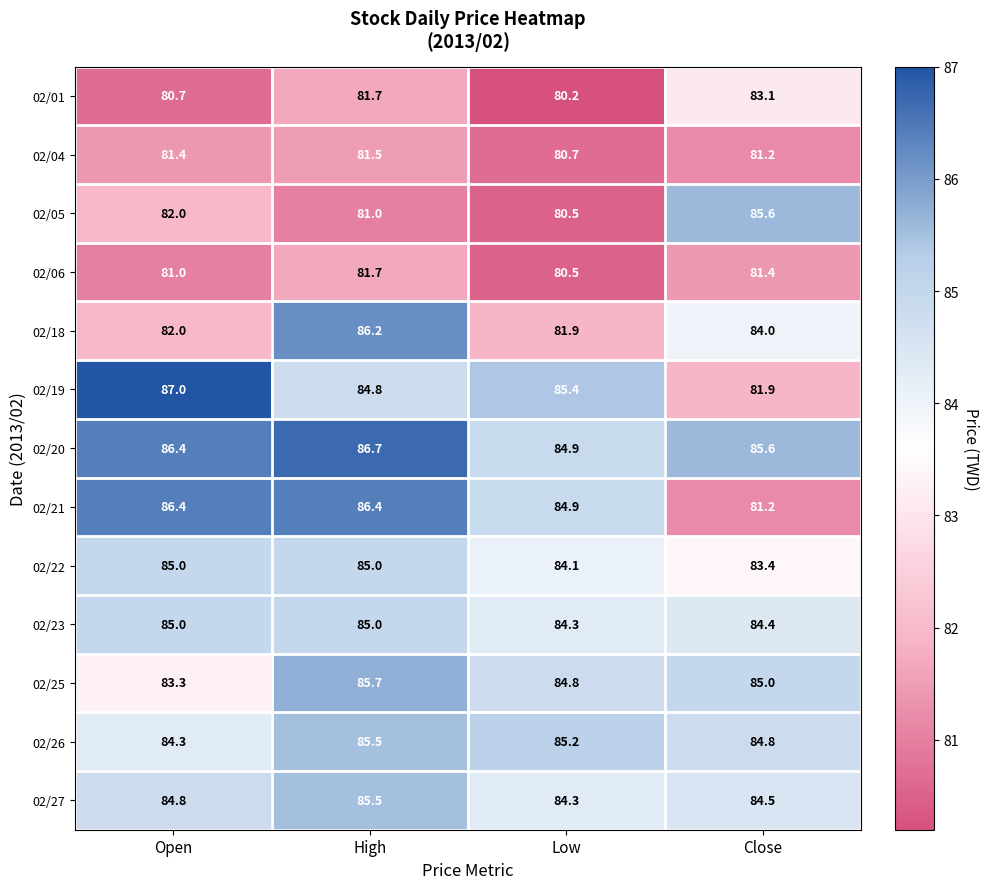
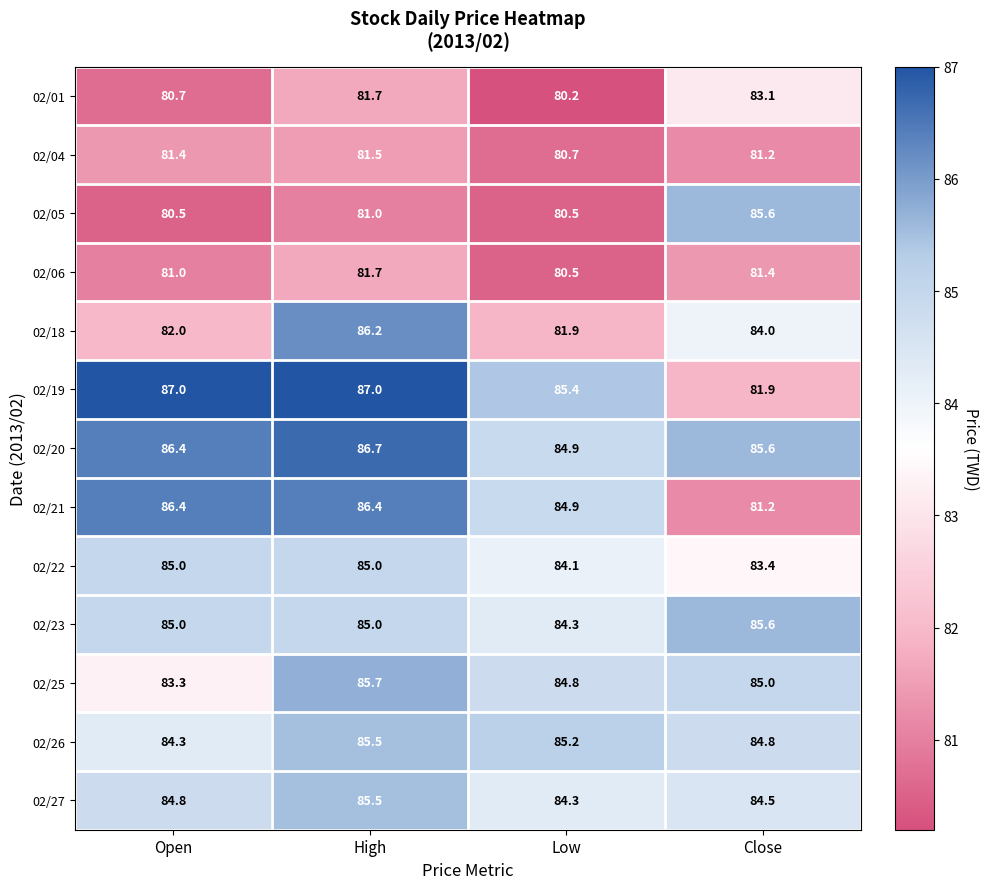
02/05, Open: 82.0 -> 80.5
02/19, High: 84.8 -> 87.0
02/23, Close: 84.4 -> 85.6
